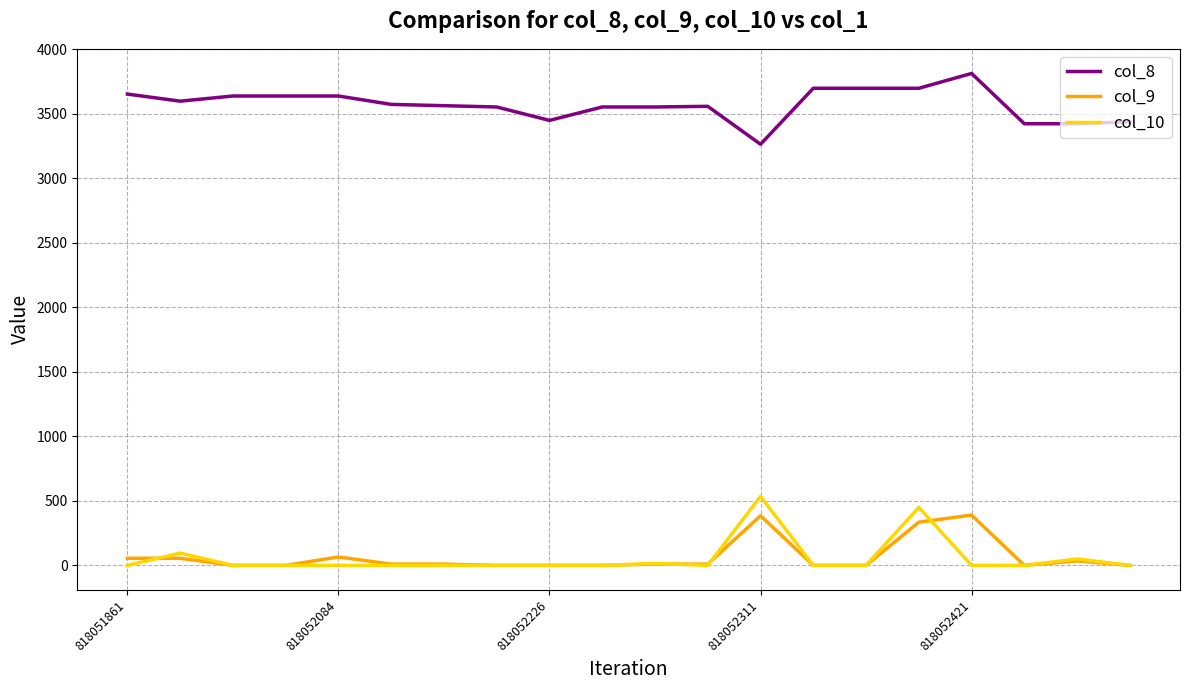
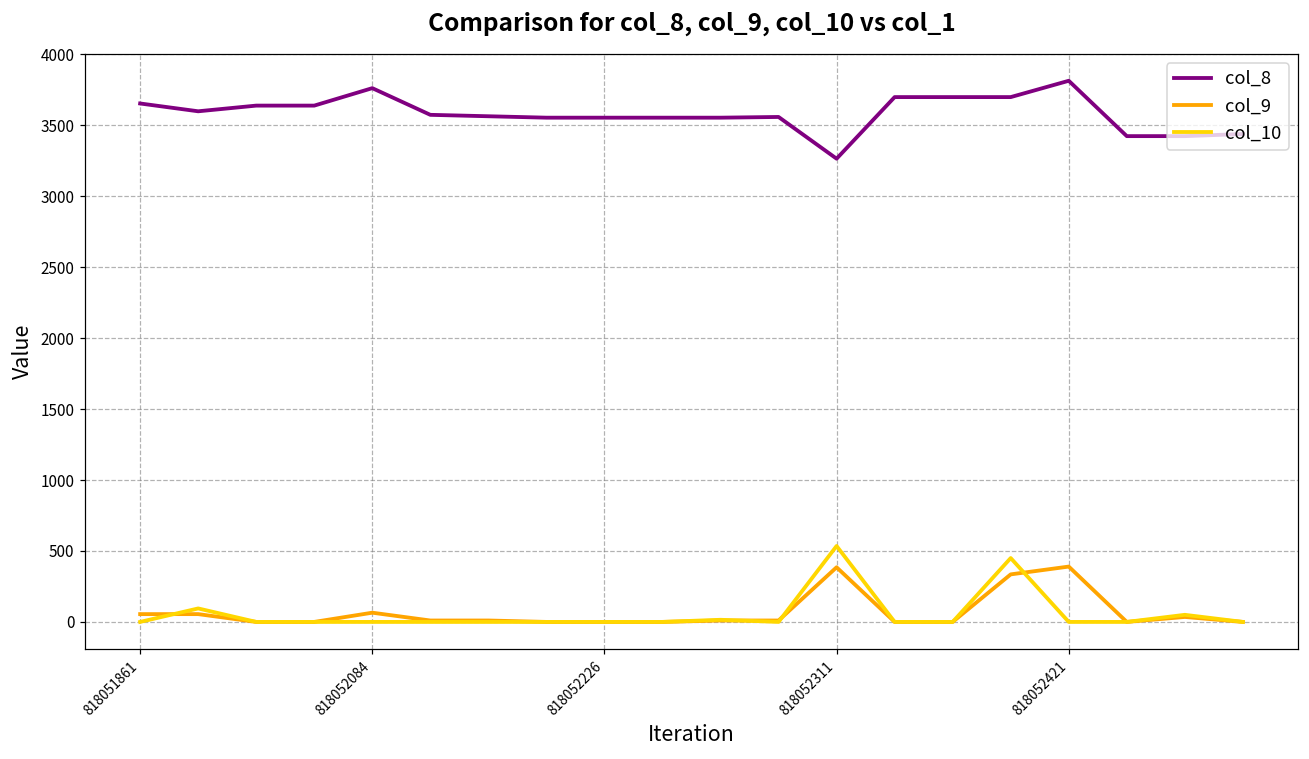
col_8, 818052084: 3640 -> 3760
col_8, 818052226: 3450 -> 3550
